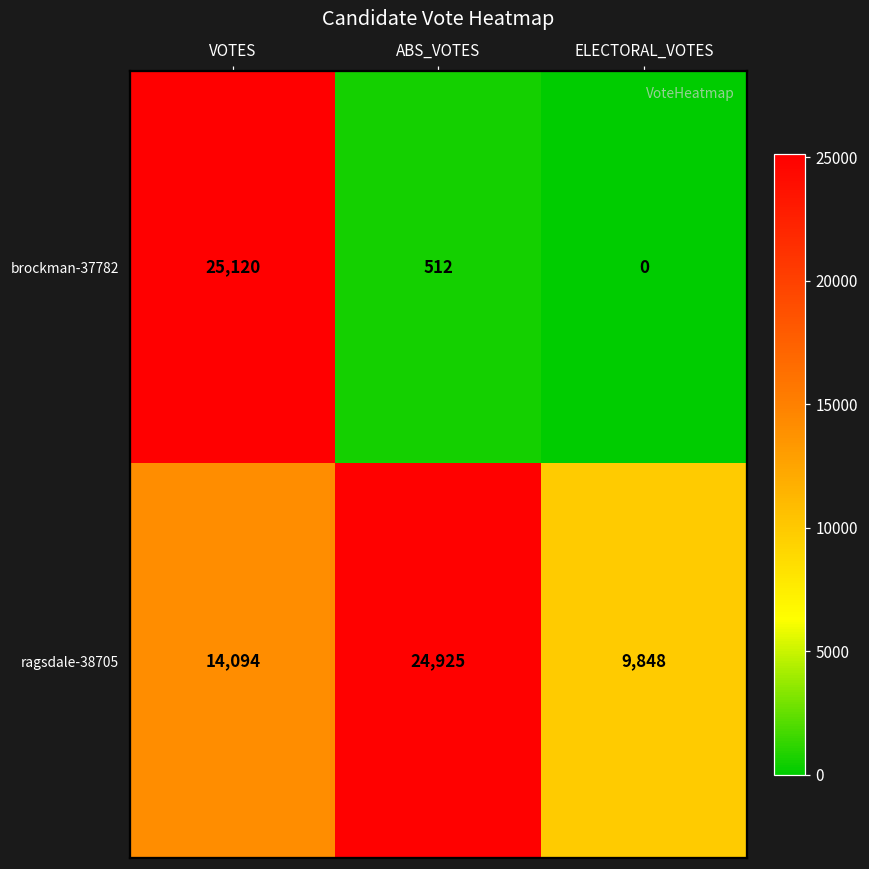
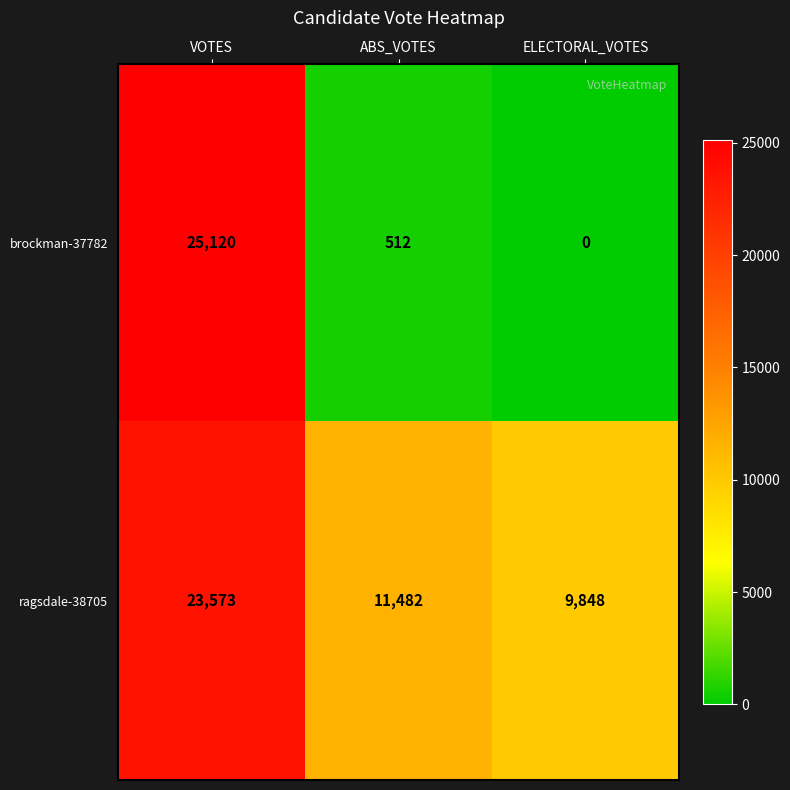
ragsdale-38705, VOTES: 14,094 -> 23,573
ragsdale-38705, ABS_VOTES: 24,925 -> 11,482
